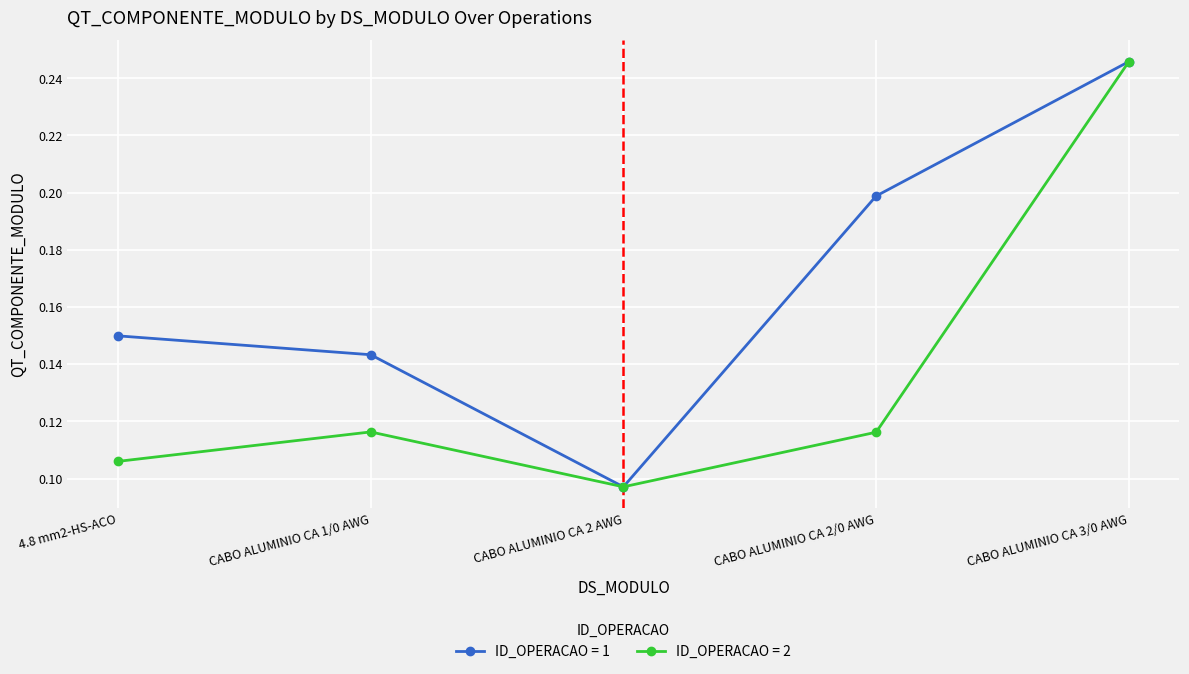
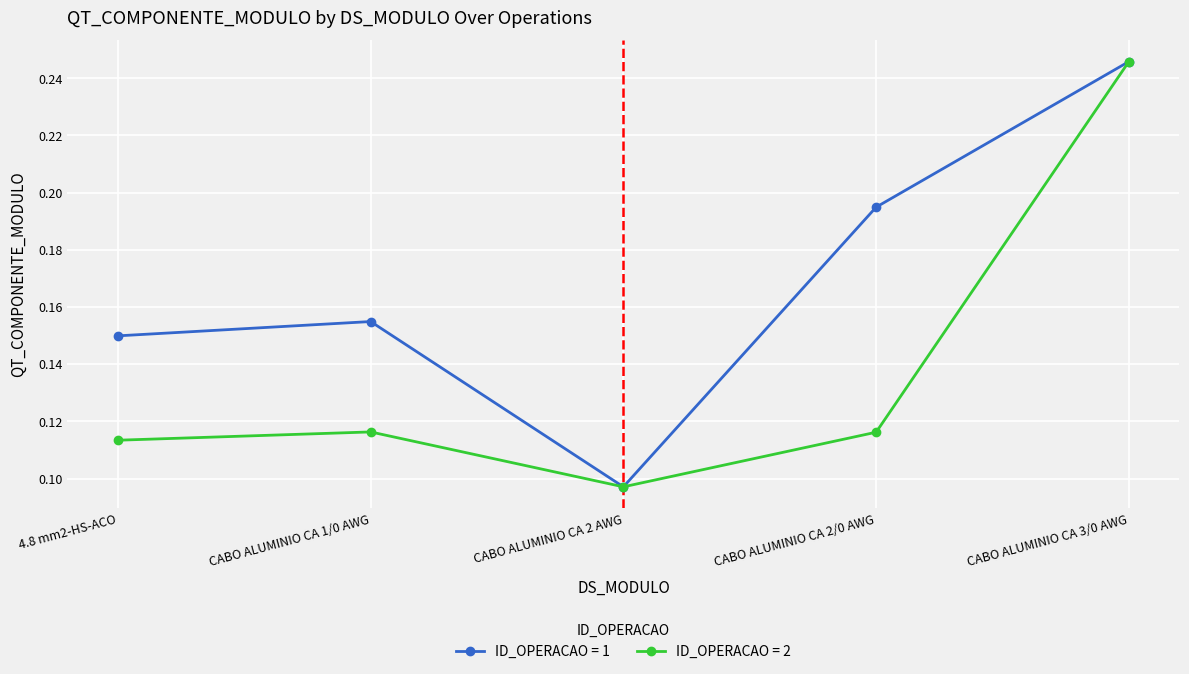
ID_OPERACAO = 2, 4.8 mm2-HS-ACO: 0.106 -> 0.113
ID_OPERACAO = 1, CABO ALUMINIO CA 1/0 AWG: 0.143 -> 0.155
ID_OPERACAO = 1, CABO ALUMINIO CA 2/0 AWG: 0.199 -> 0.195
